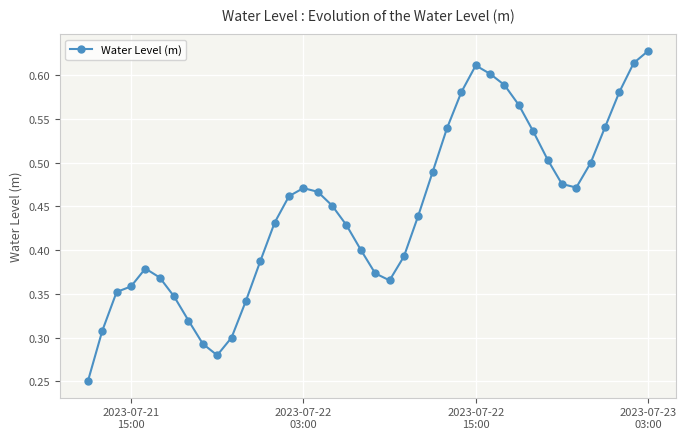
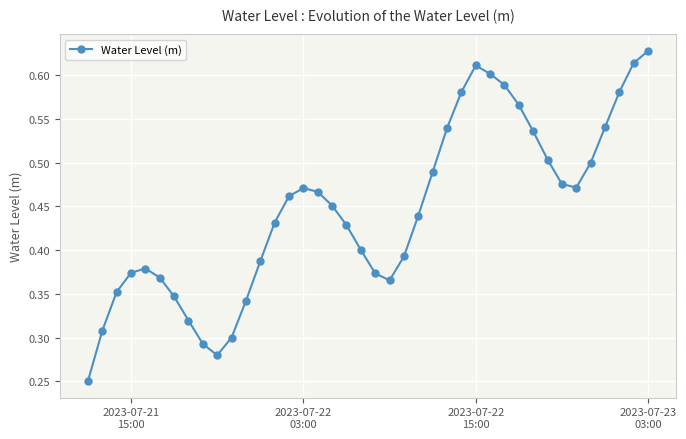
2023-07-21 15:00: 0.36 -> 0.37
